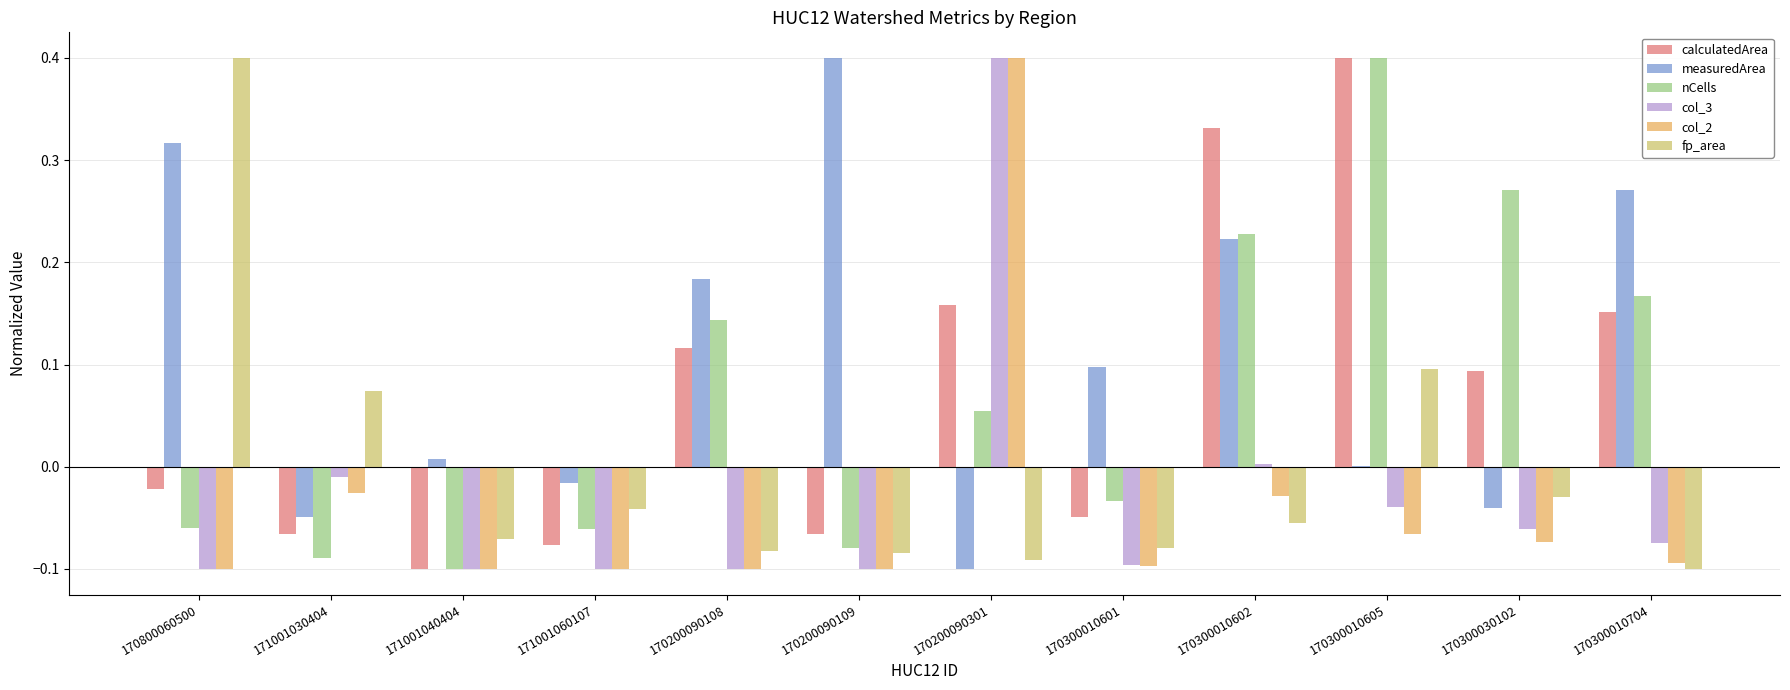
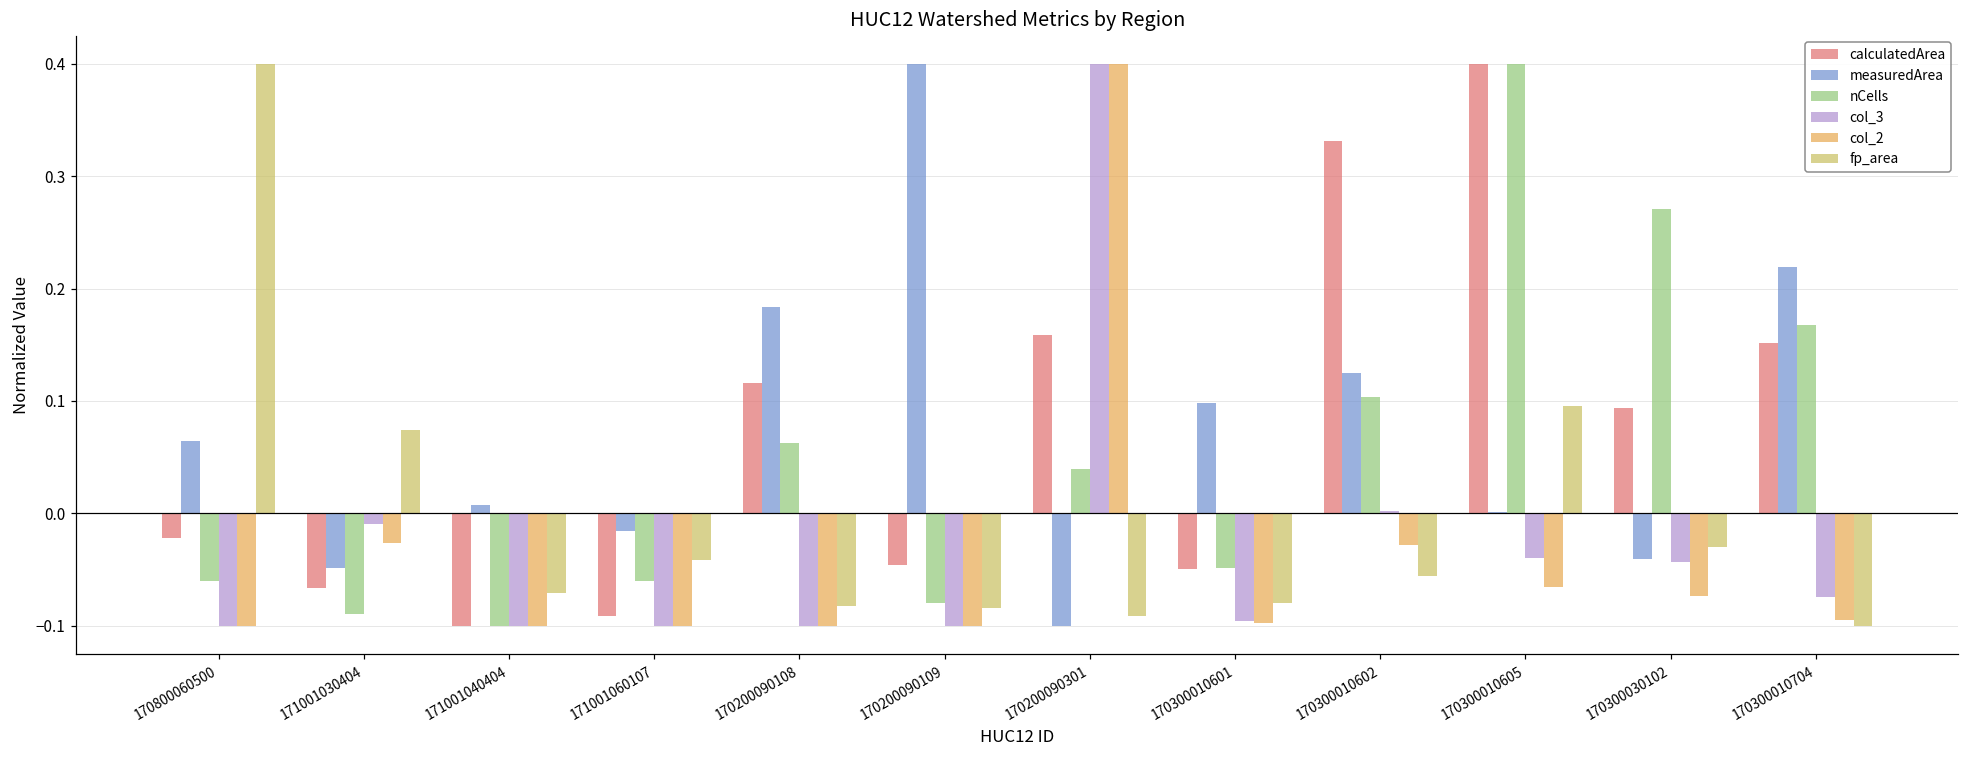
measuredArea, 170800060500: 0.317 -> 0.064
calculatedArea, 171001060107: -0.077 -> -0.091
nCells, 170200090108: 0.143 -> 0.062
calculatedArea, 170200090109: -0.066 -> -0.045
nCells, 170200090301: 0.055 -> 0.040
nCells, 170300010601: -0.033 -> -0.049
measuredArea, 170300010602: 0.223 -> 0.125
nCells, 170300010602: 0.228 -> 0.104
col_3, 170300030102: -0.061 -> -0.043
measuredArea, 170300010704: 0.271 -> 0.219
